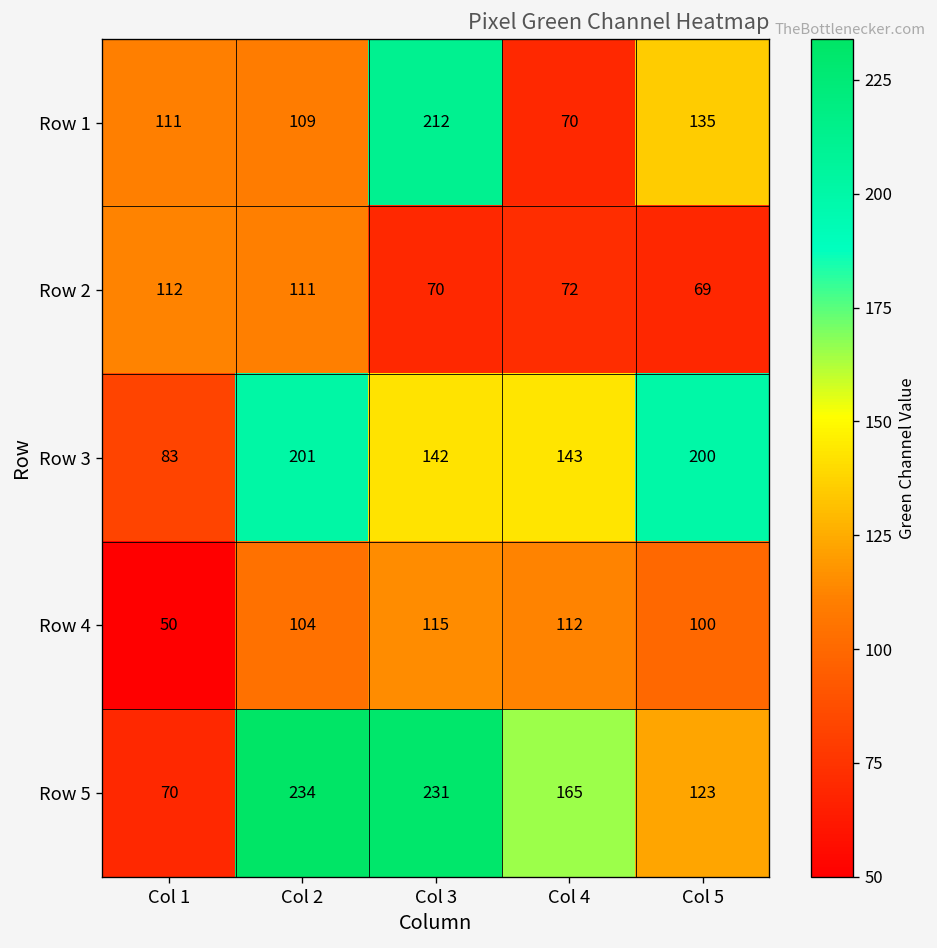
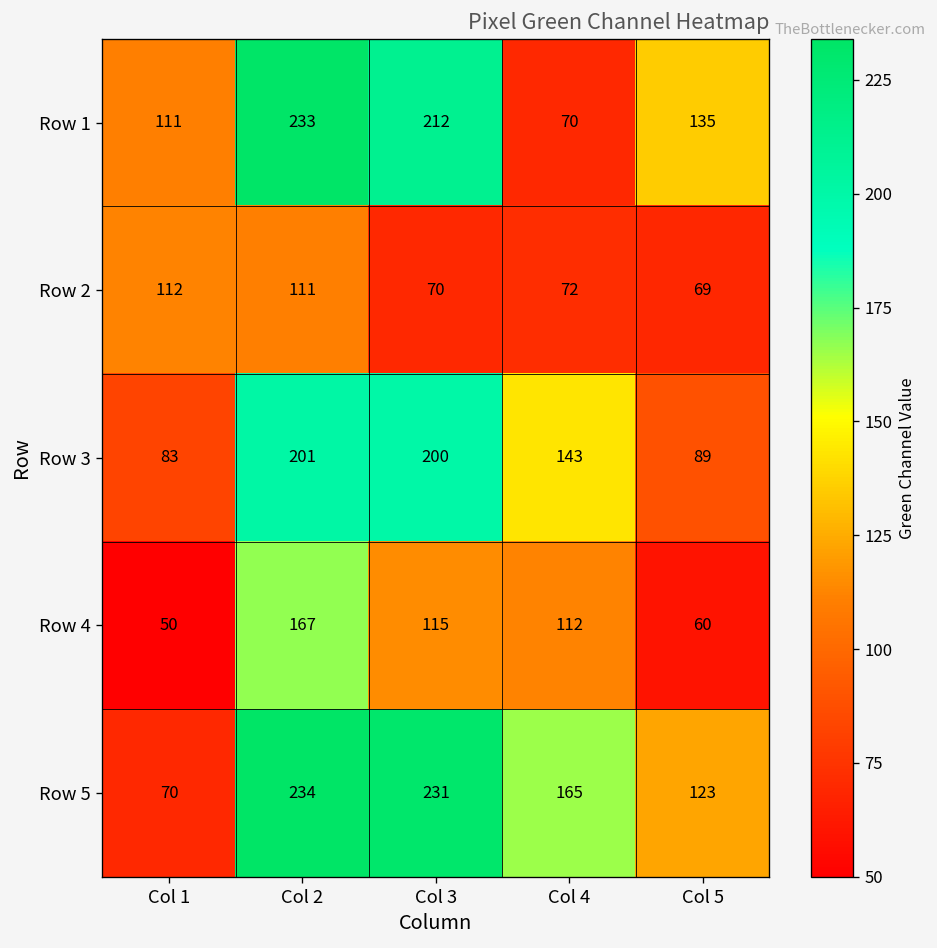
Row 1, Col 2: 109 -> 233
Row 3, Col 3: 142 -> 200
Row 3, Col 5: 200 -> 89
Row 4, Col 2: 104 -> 167
Row 4, Col 5: 100 -> 60
